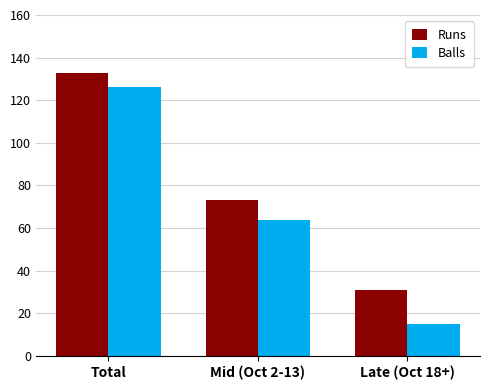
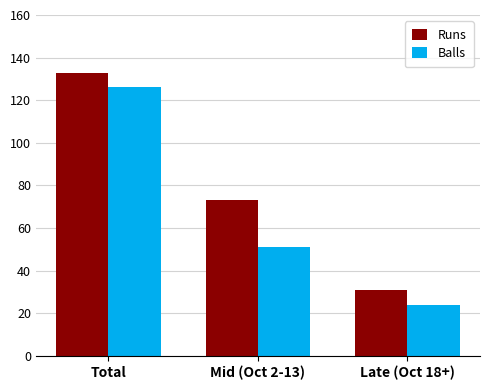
Balls, Mid (Oct 2-13): 64 -> 51
Balls, Late (Oct 18+): 15 -> 24
